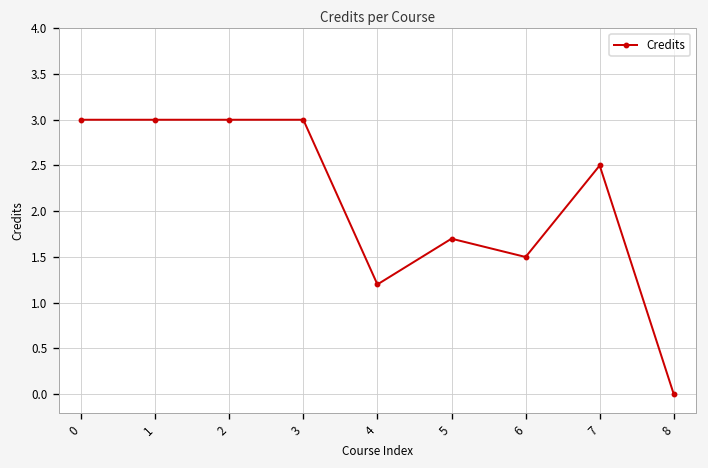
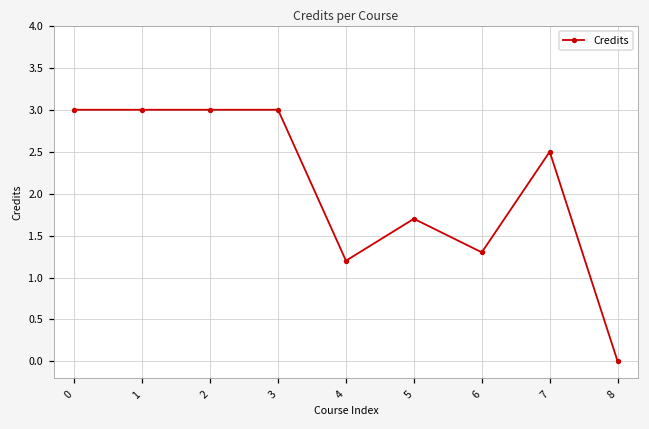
6: 1.5 -> 1.3
